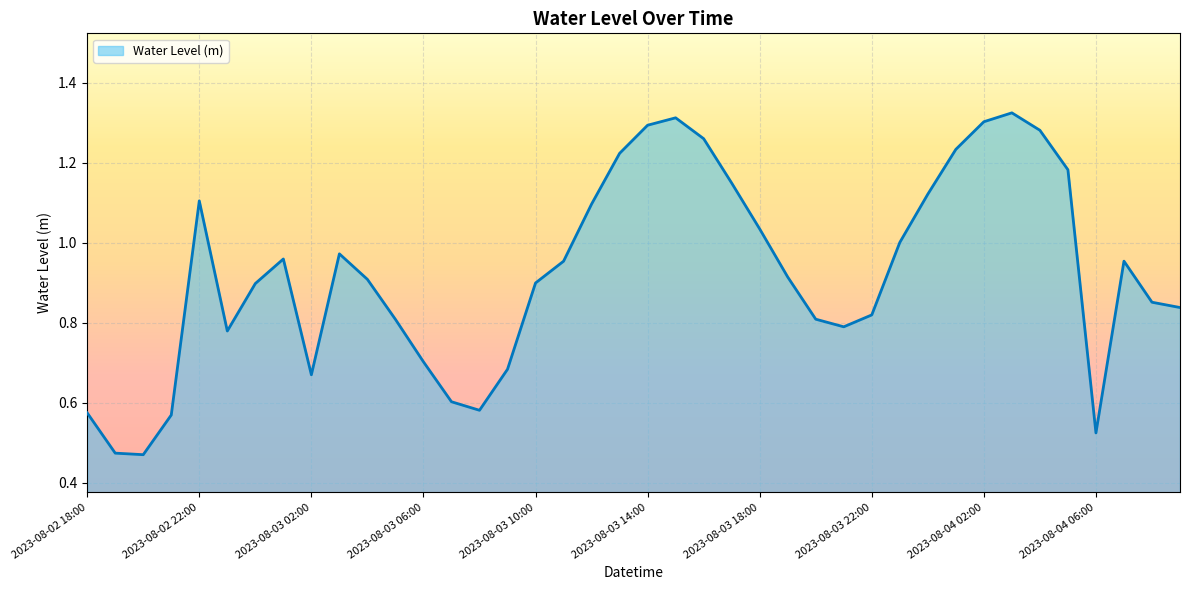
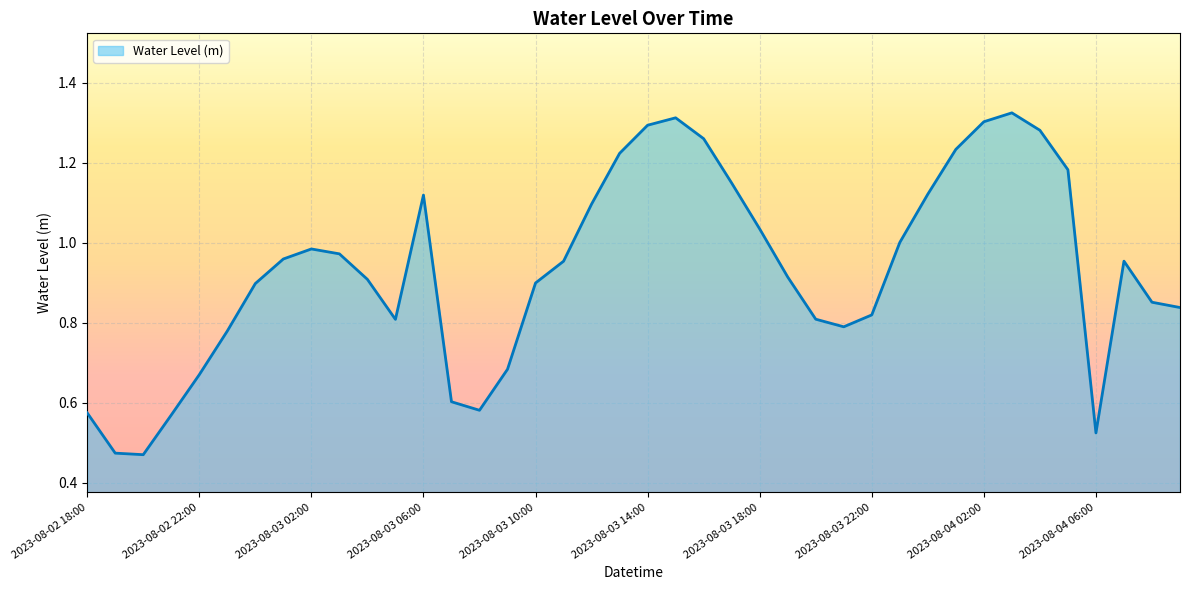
2023-08-02 22:00: 1.11 -> 0.67
2023-08-03 02:00: 0.67 -> 0.99
2023-08-03 06:00: 0.70 -> 1.12
